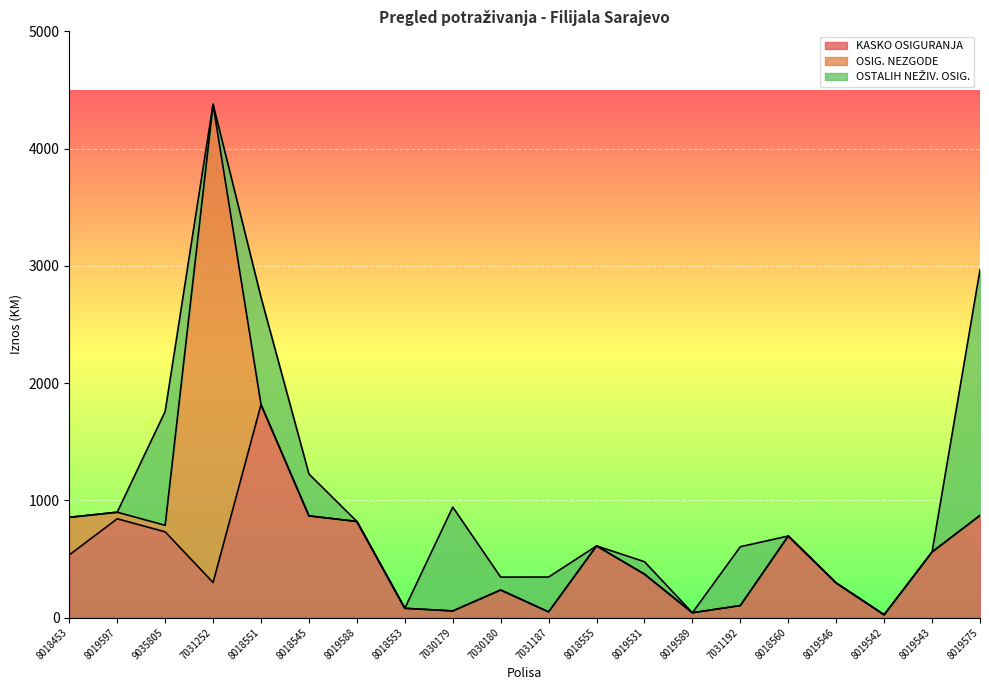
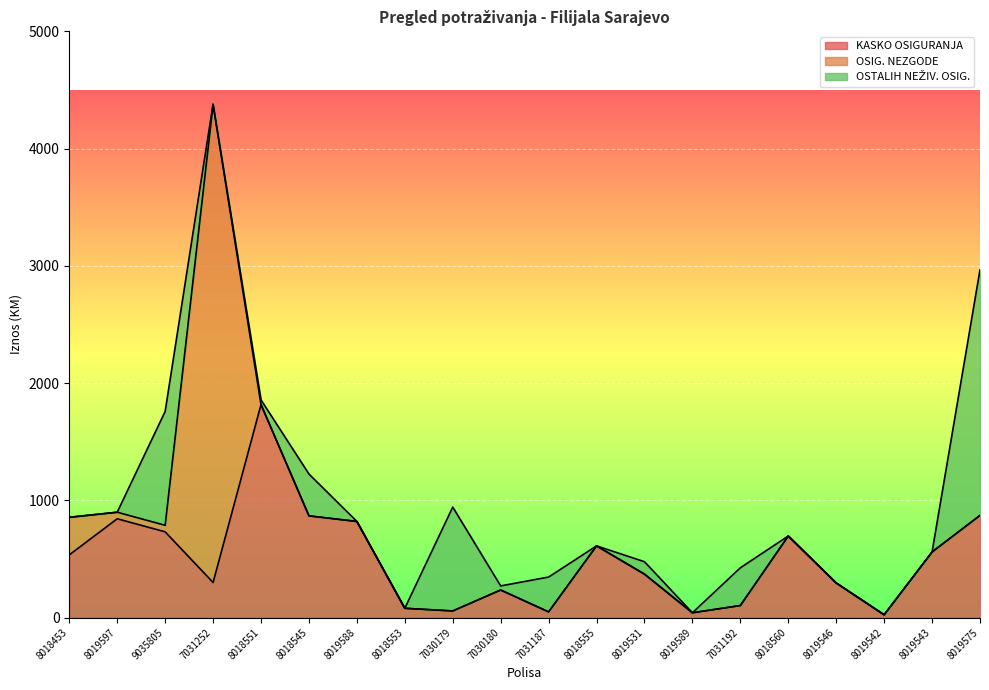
OSTALIH NEŽIV. OSIG., 8018551: 920 -> 40
OSTALIH NEŽIV. OSIG., 7030180: 110 -> 40
OSTALIH NEŽIV. OSIG., 7031192: 500 -> 320
